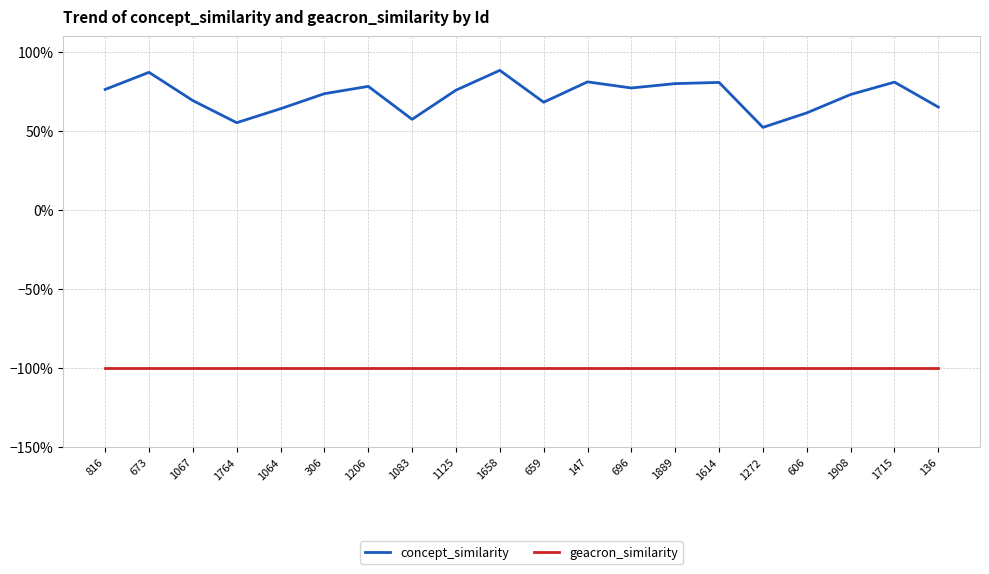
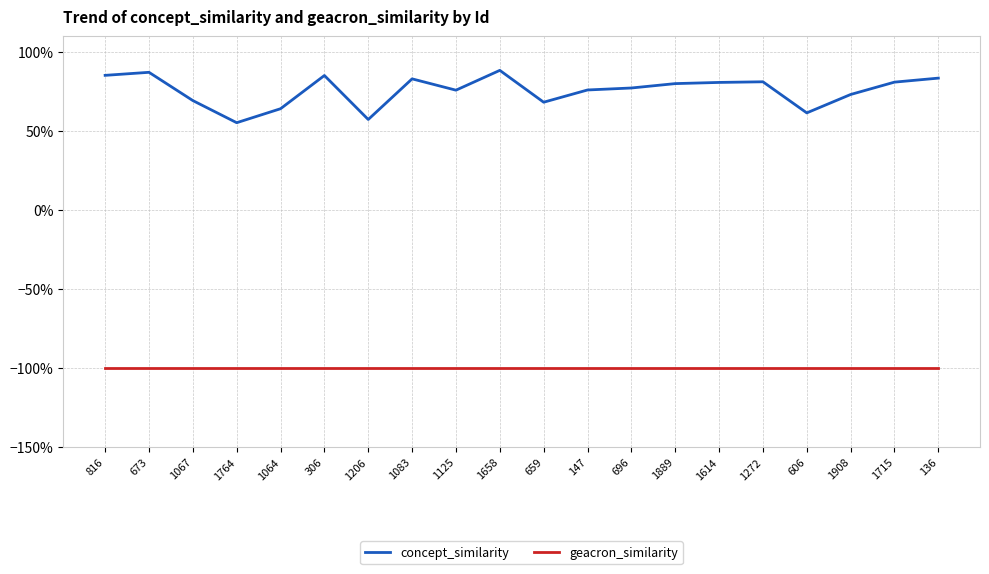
concept_similarity, 816: 76% -> 85%
concept_similarity, 306: 74% -> 85%
concept_similarity, 1206: 78% -> 57%
concept_similarity, 1083: 57% -> 83%
concept_similarity, 147: 81% -> 76%
concept_similarity, 1272: 52% -> 81%
concept_similarity, 136: 65% -> 84%
